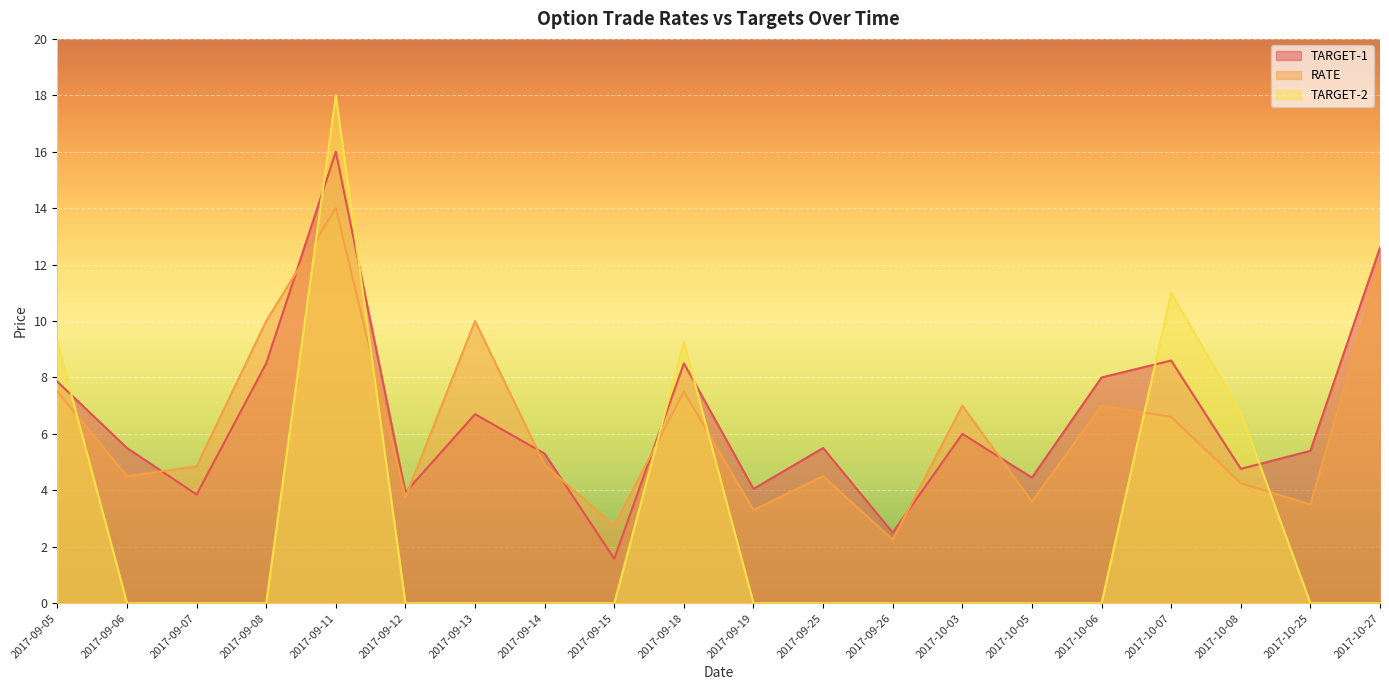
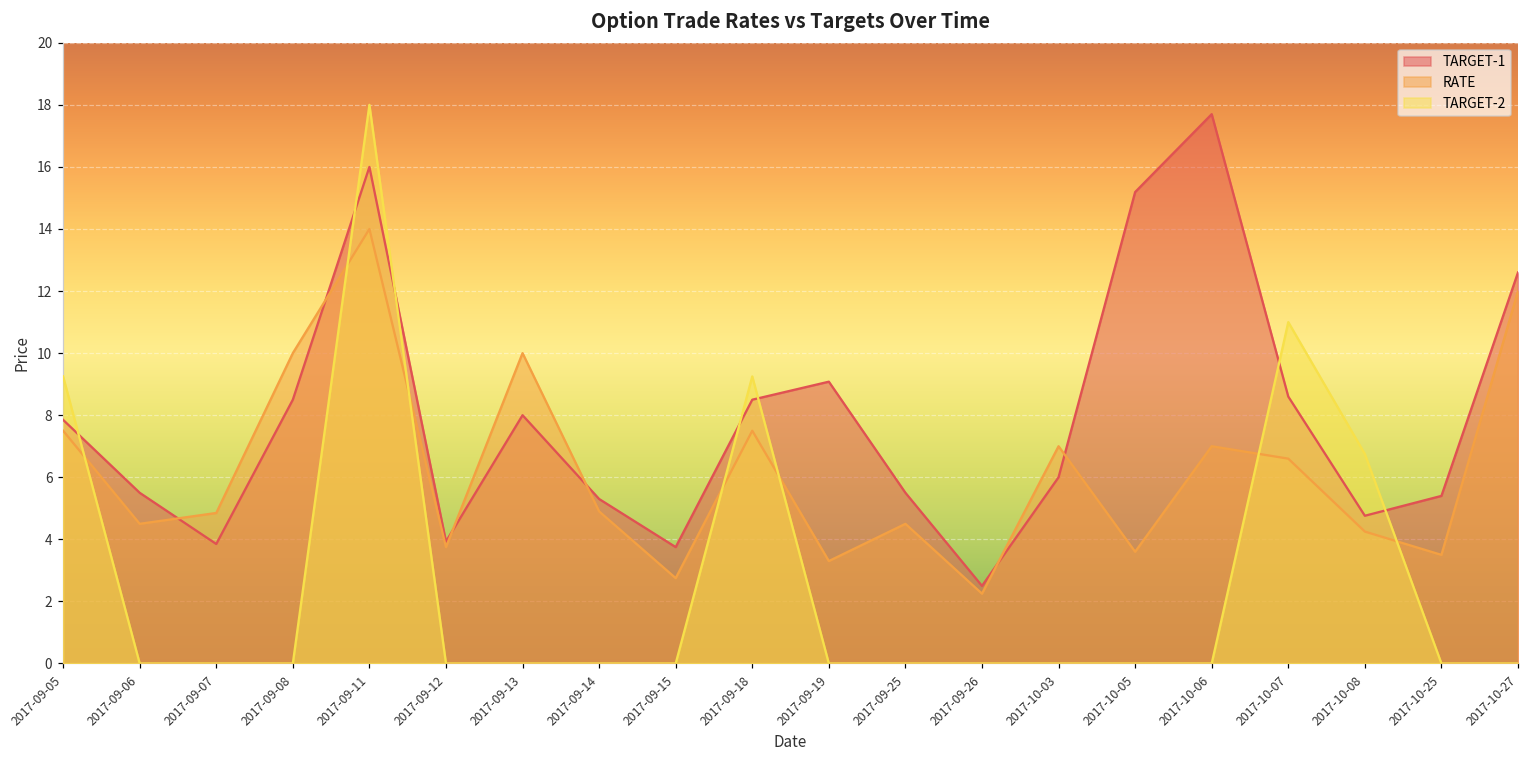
TARGET-1, 2017-09-13: 6.7 -> 8.0
TARGET-1, 2017-09-15: 1.6 -> 3.8
TARGET-1, 2017-09-19: 4.1 -> 9.1
TARGET-1, 2017-10-05: 4.5 -> 15.2
TARGET-1, 2017-10-06: 8.0 -> 17.7
